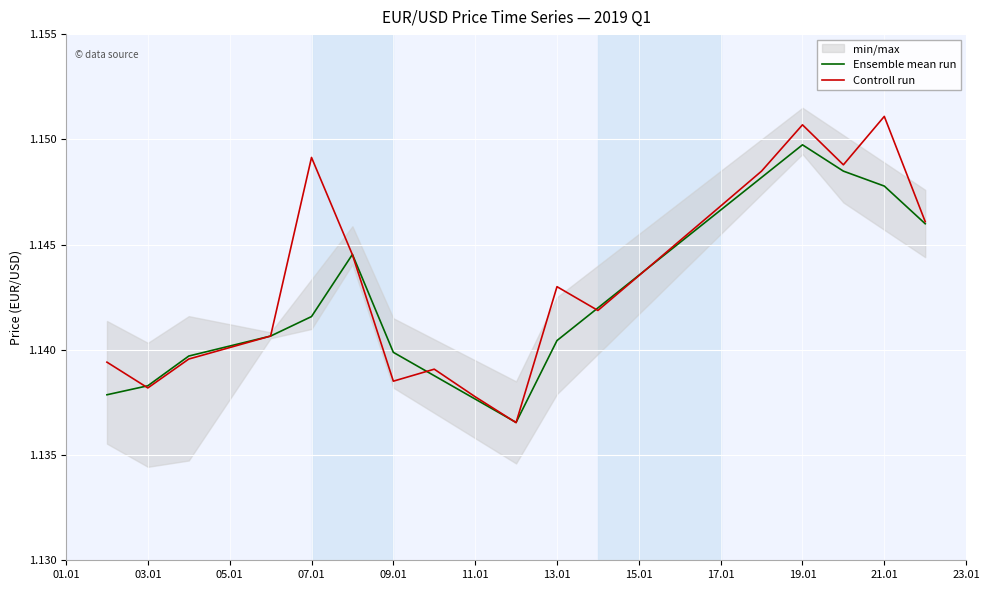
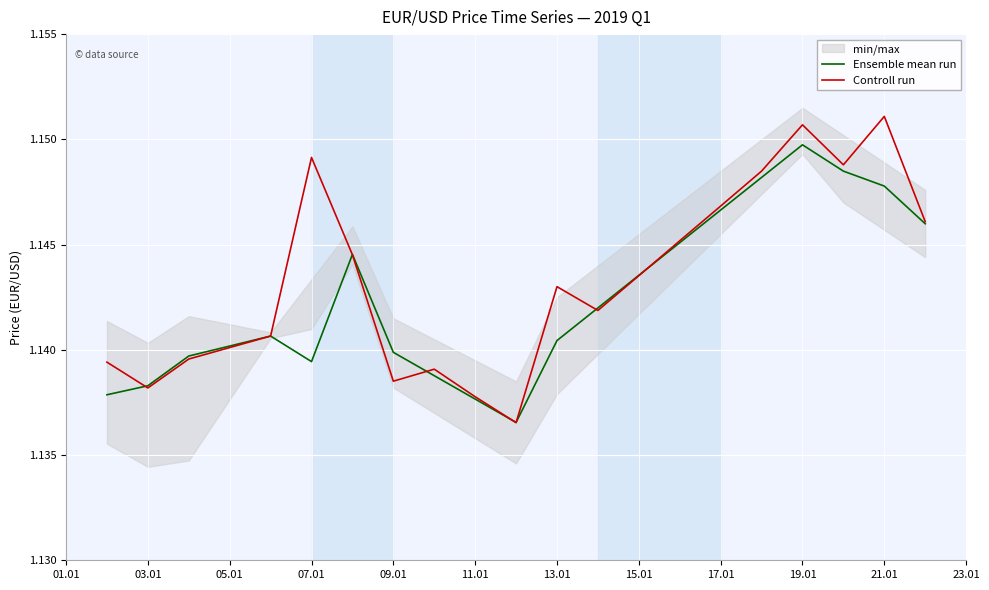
Ensemble mean run, 07.01: 1.1416 -> 1.1394
